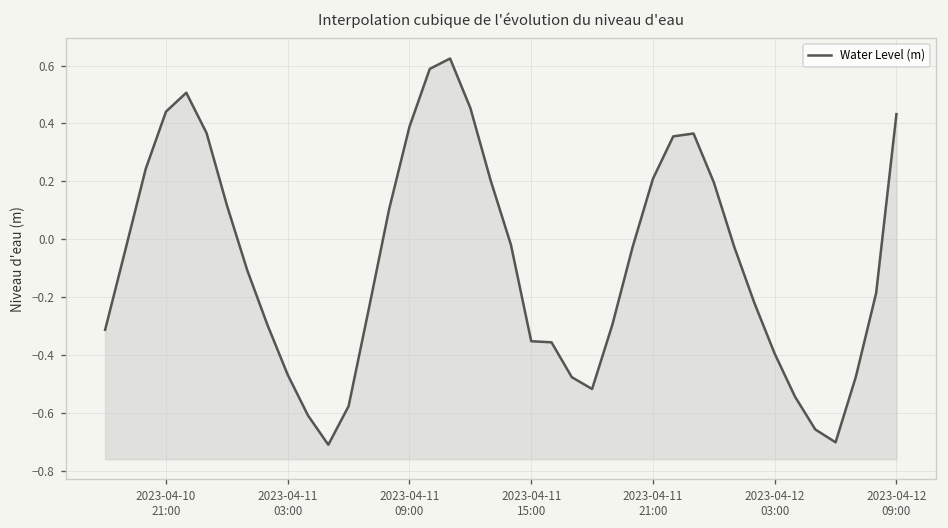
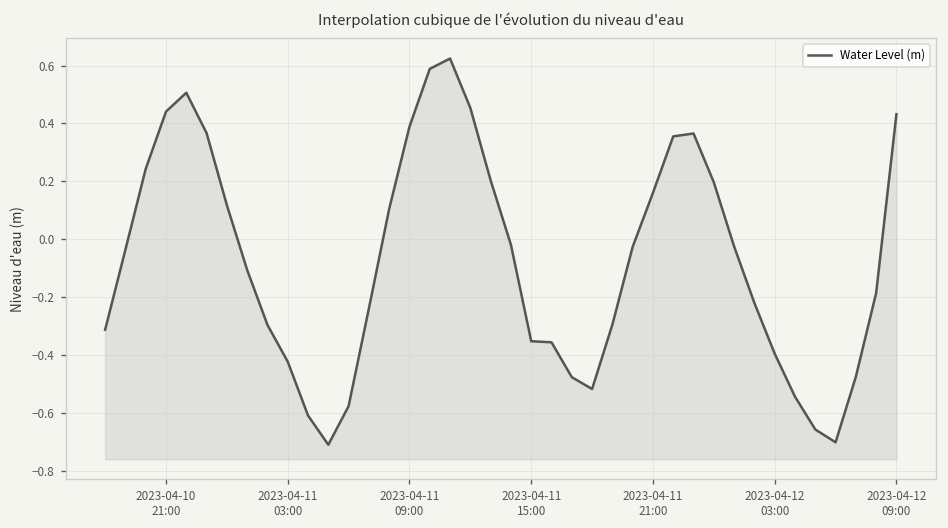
2023-04-11 03:00: -0.47 -> -0.42
2023-04-11 21:00: 0.21 -> 0.16
